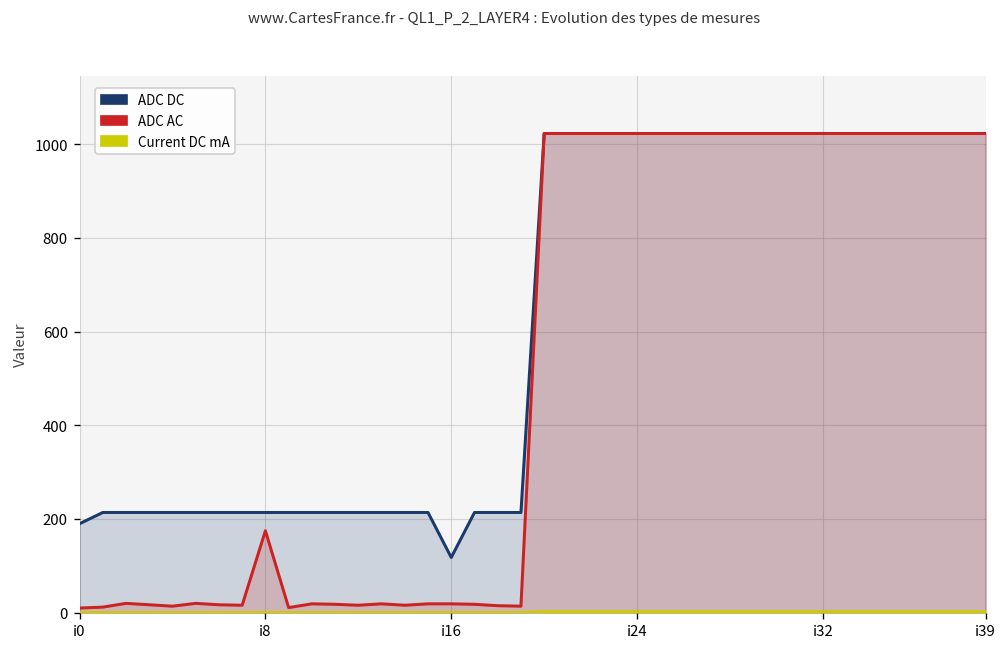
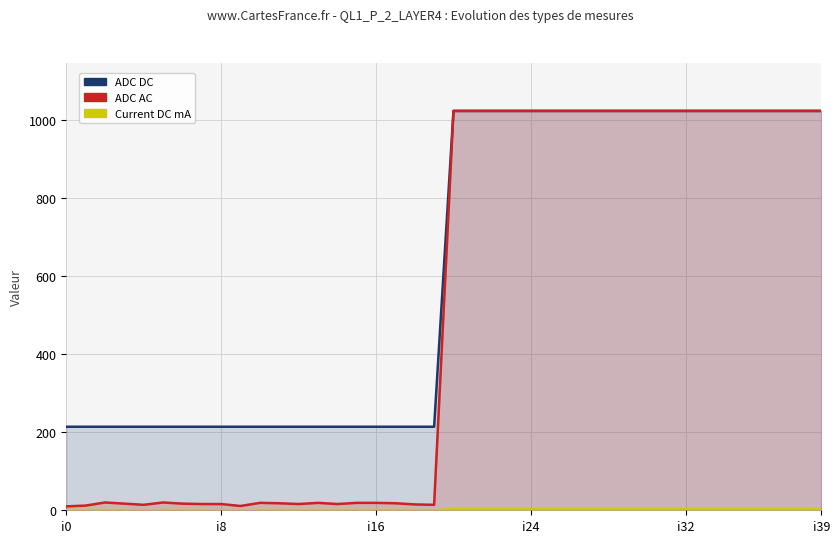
ADC DC, i0: 190 -> 210
ADC AC, i8: 180 -> 20
ADC DC, i16: 120 -> 210
